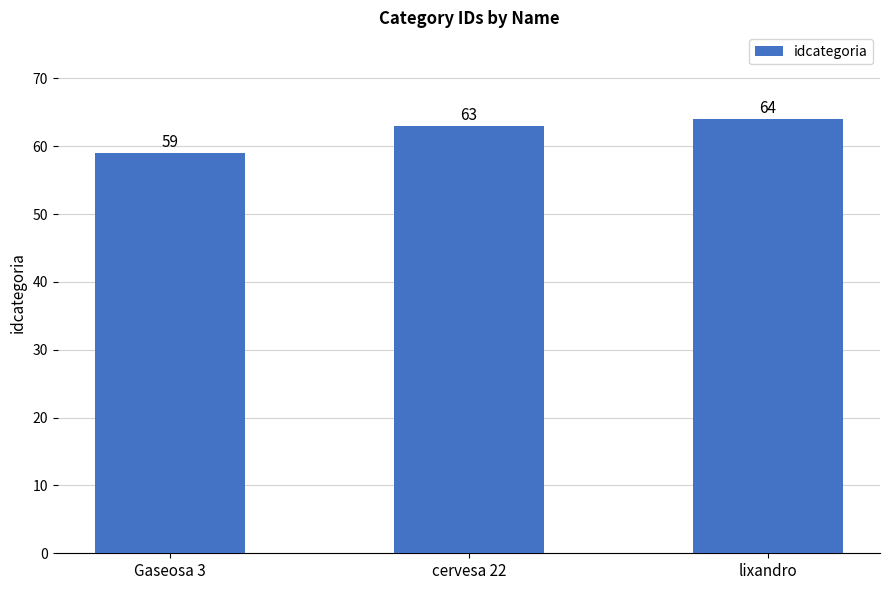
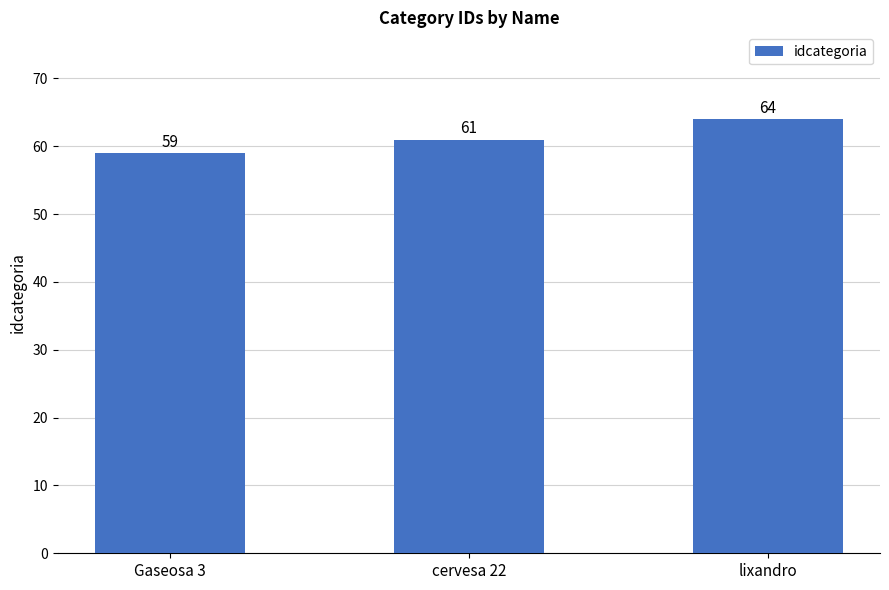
cervesa 22: 63 -> 61
